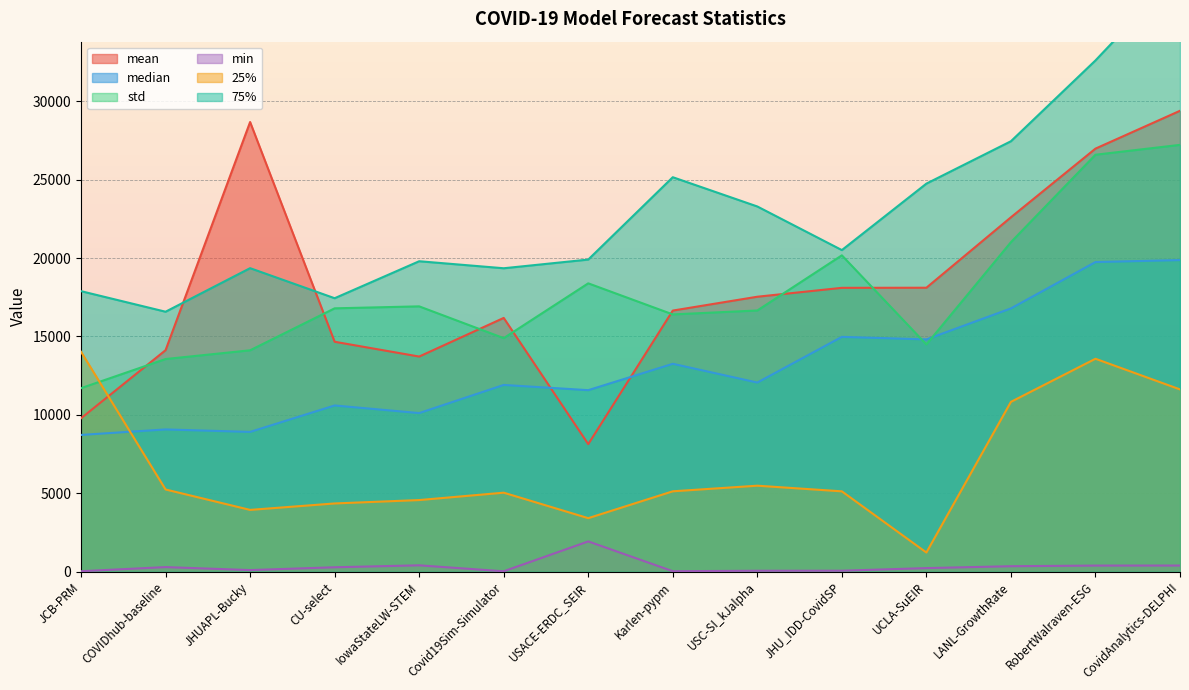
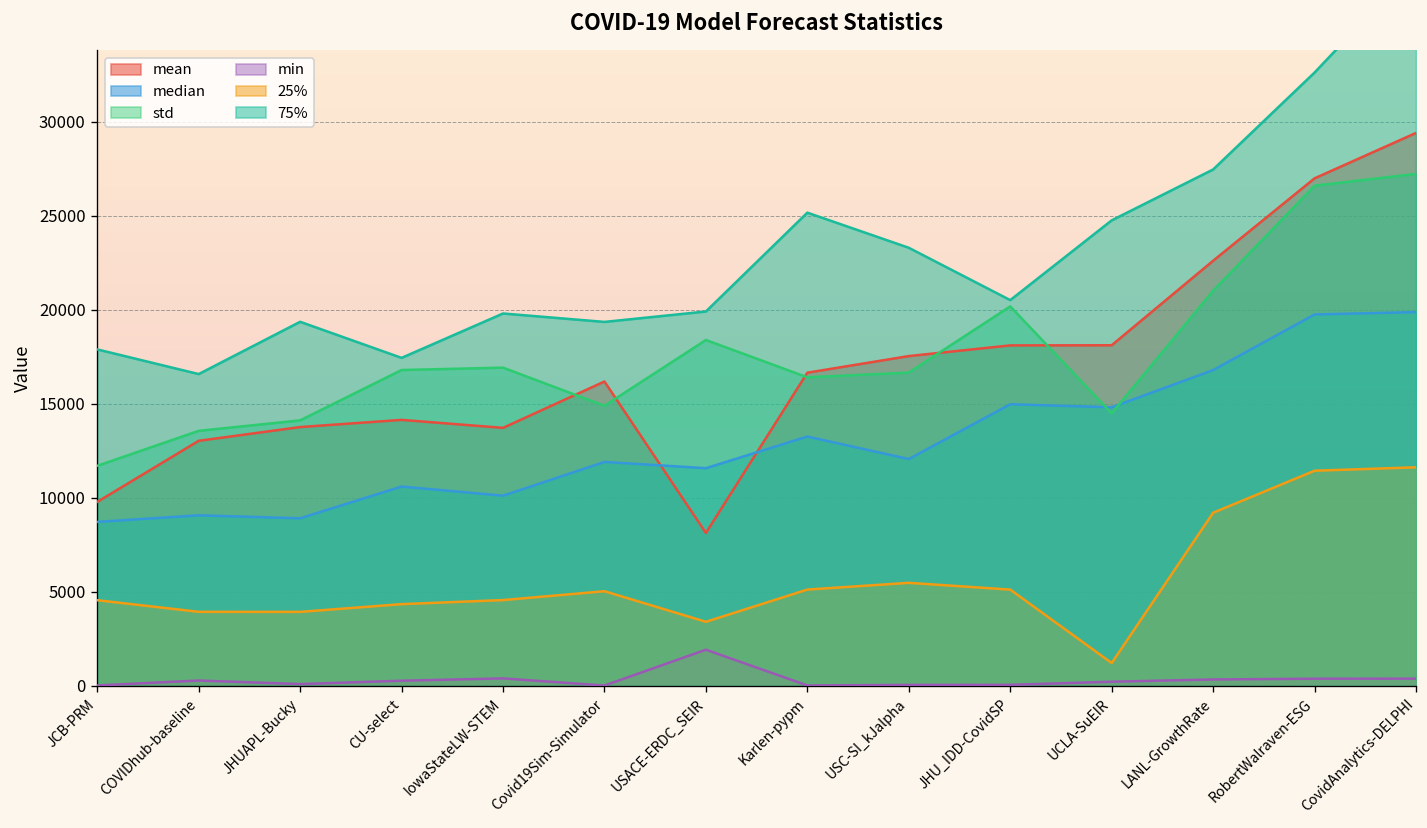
25%, JCB-PRM: 14000 -> 4600
mean, COVIDhub-baseline: 14100 -> 13000
25%, COVIDhub-baseline: 5200 -> 3900
mean, JHUAPL-Bucky: 28700 -> 13800
mean, CU-select: 14700 -> 14100
25%, LANL-GrowthRate: 10800 -> 9200
25%, RobertWalraven-ESG: 13600 -> 11400
